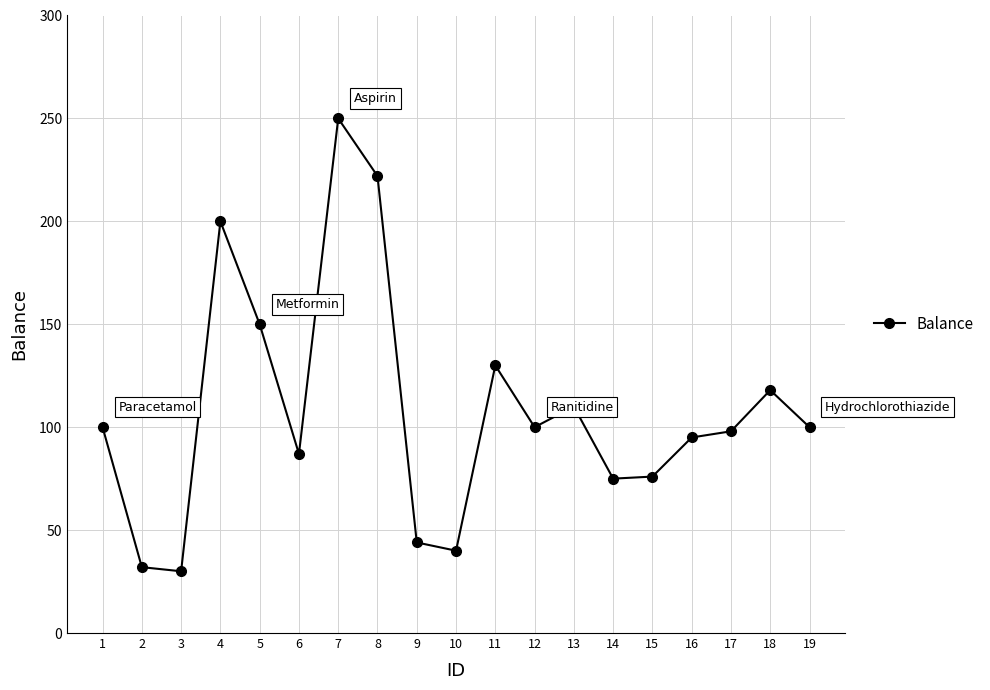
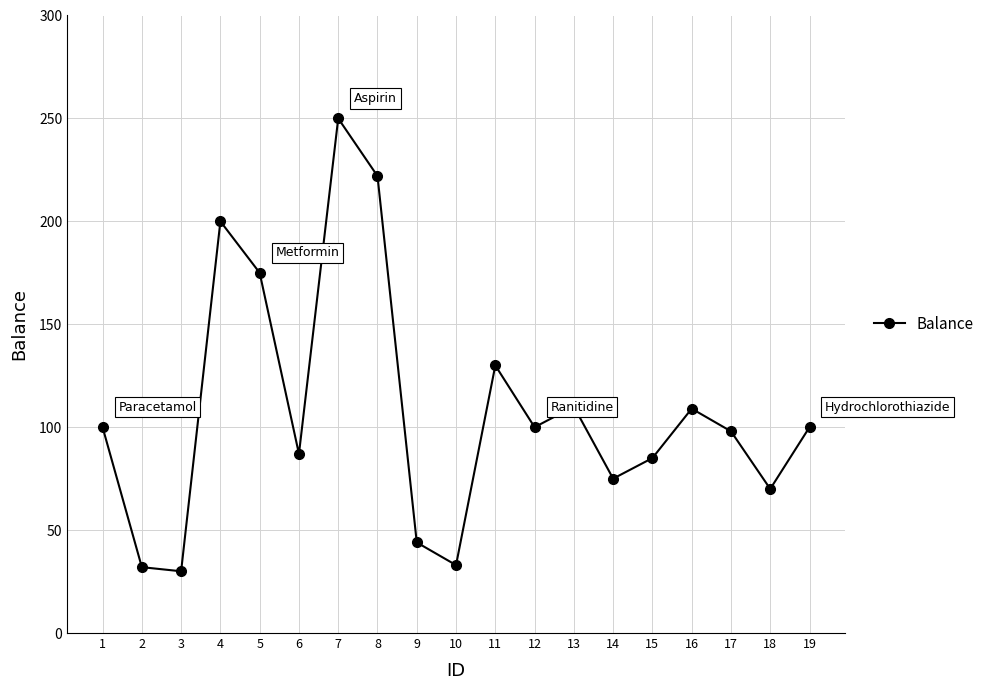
5: 150 -> 175
10: 40 -> 33
15: 76 -> 85
16: 95 -> 109
18: 118 -> 70
